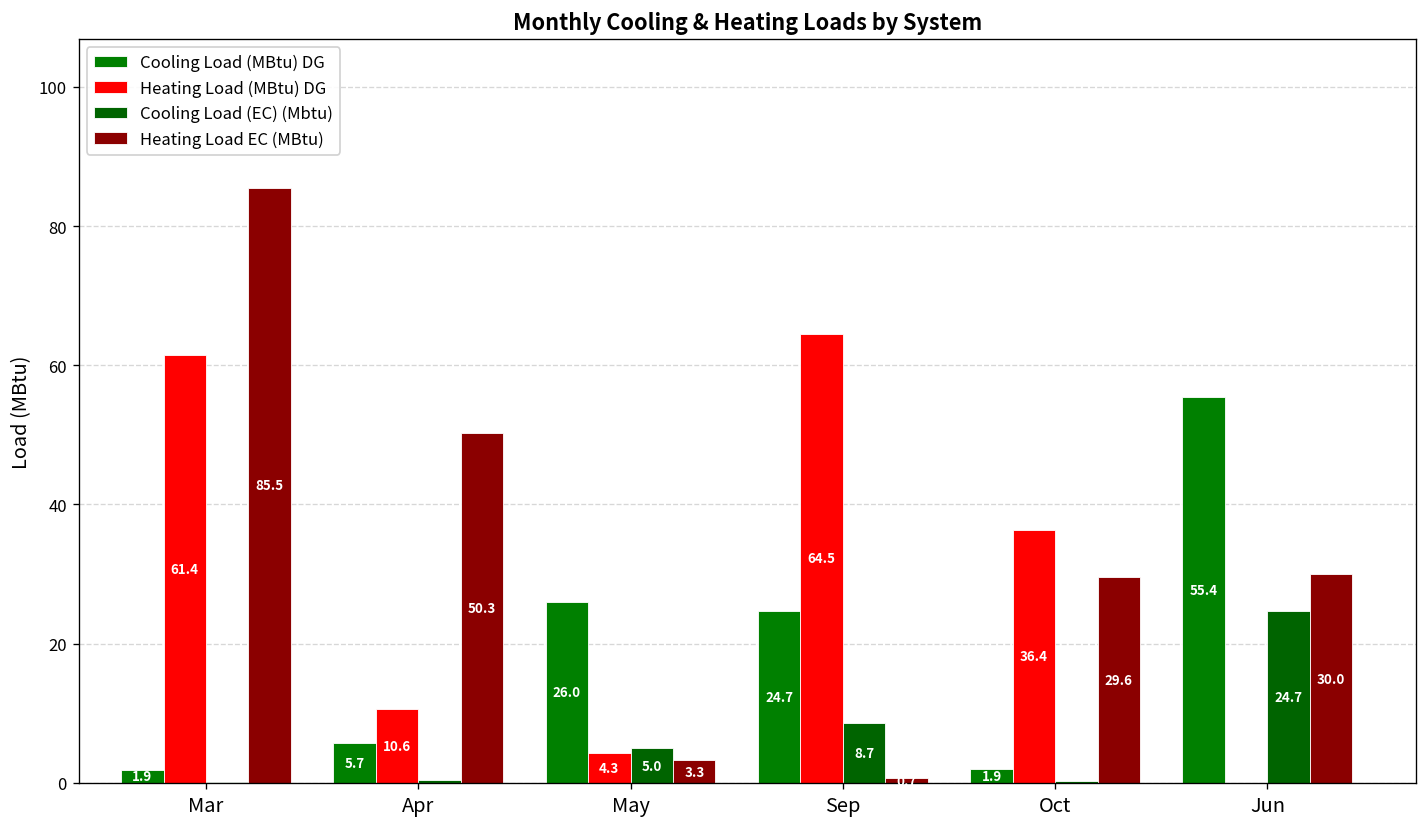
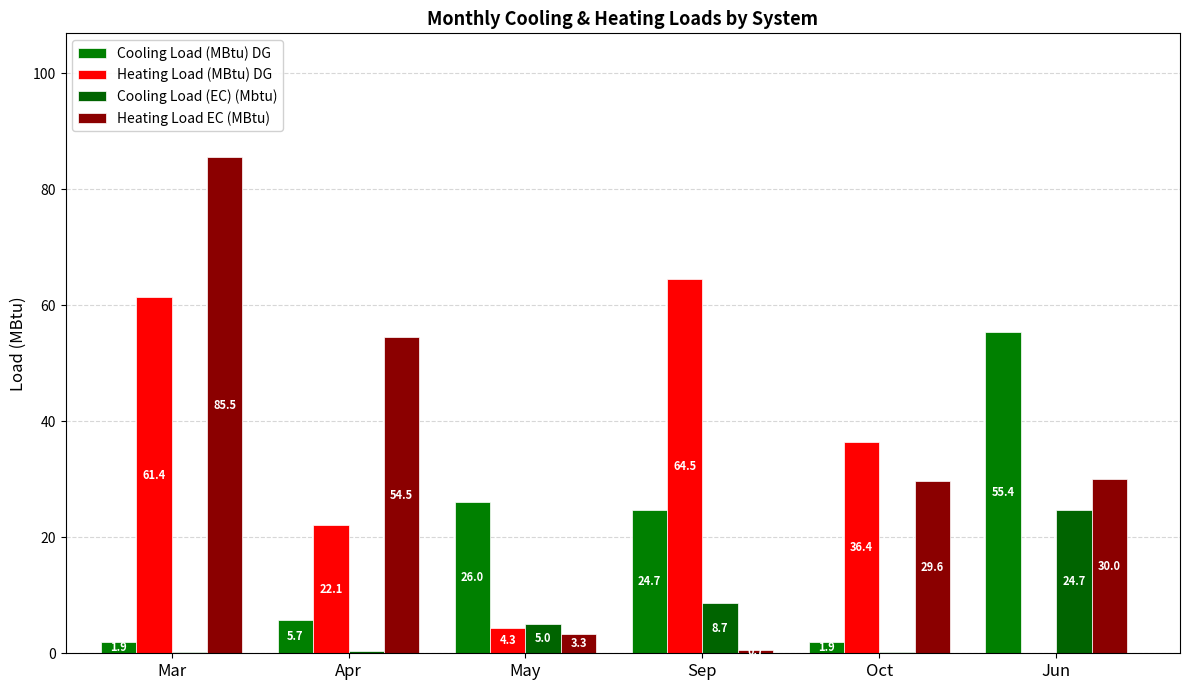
Heating Load (MBtu) DG, Apr: 10.6 -> 22.1
Heating Load EC (MBtu), Apr: 50.3 -> 54.5
